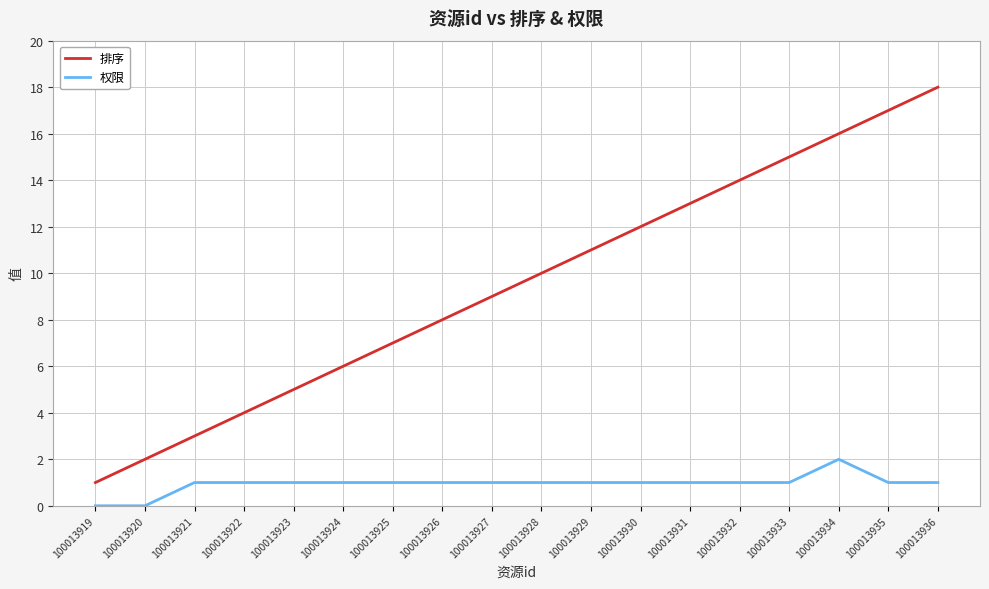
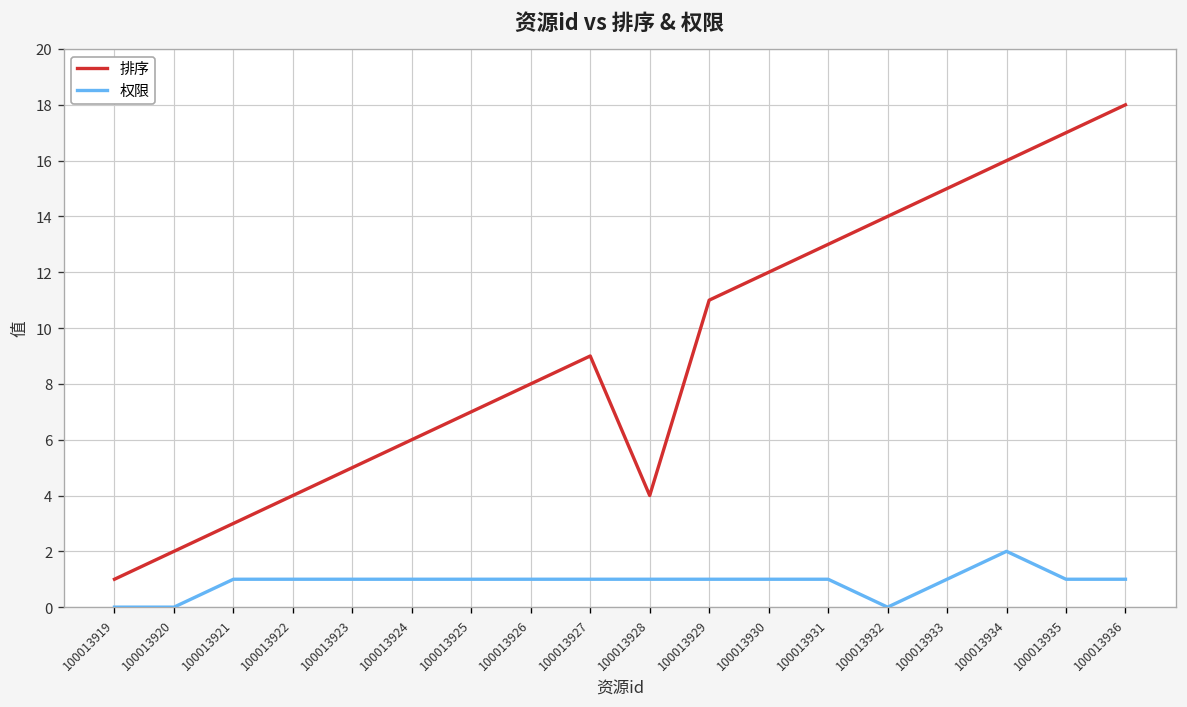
排序, 100013928: 10 -> 4
权限, 100013932: 1 -> 0
